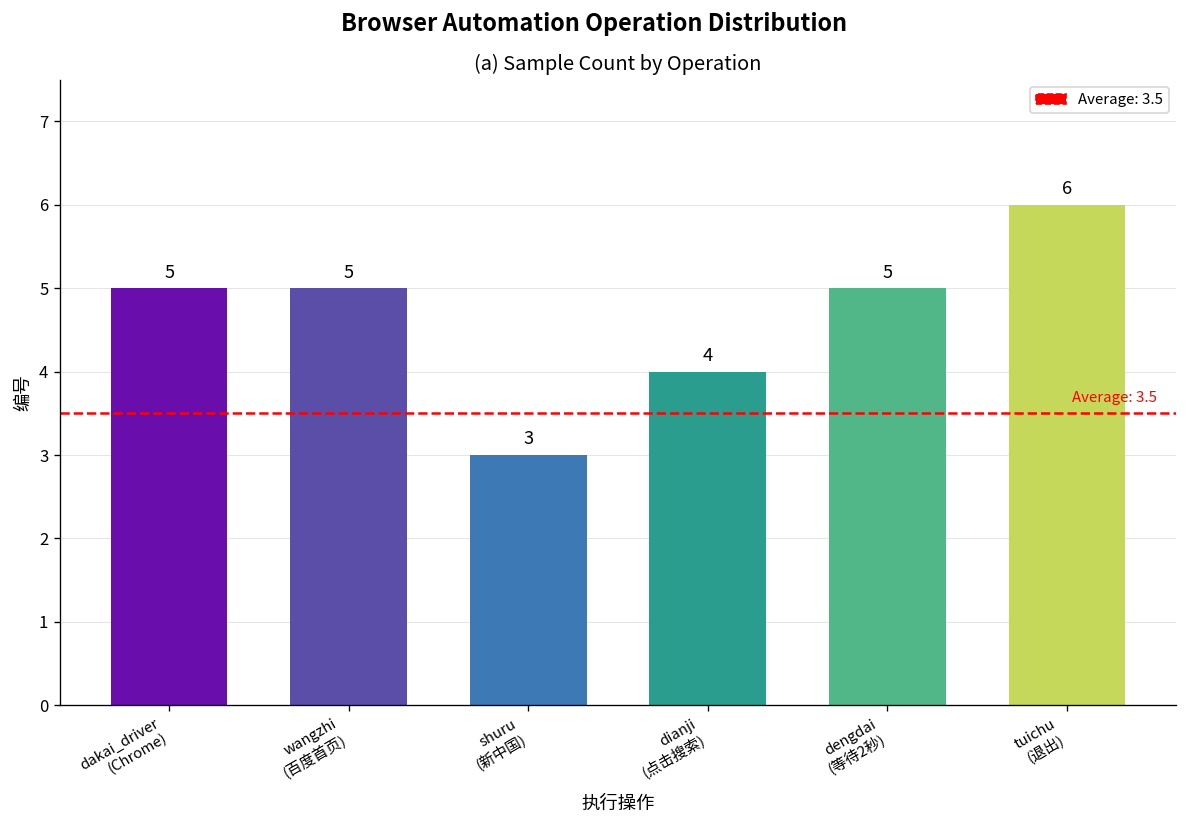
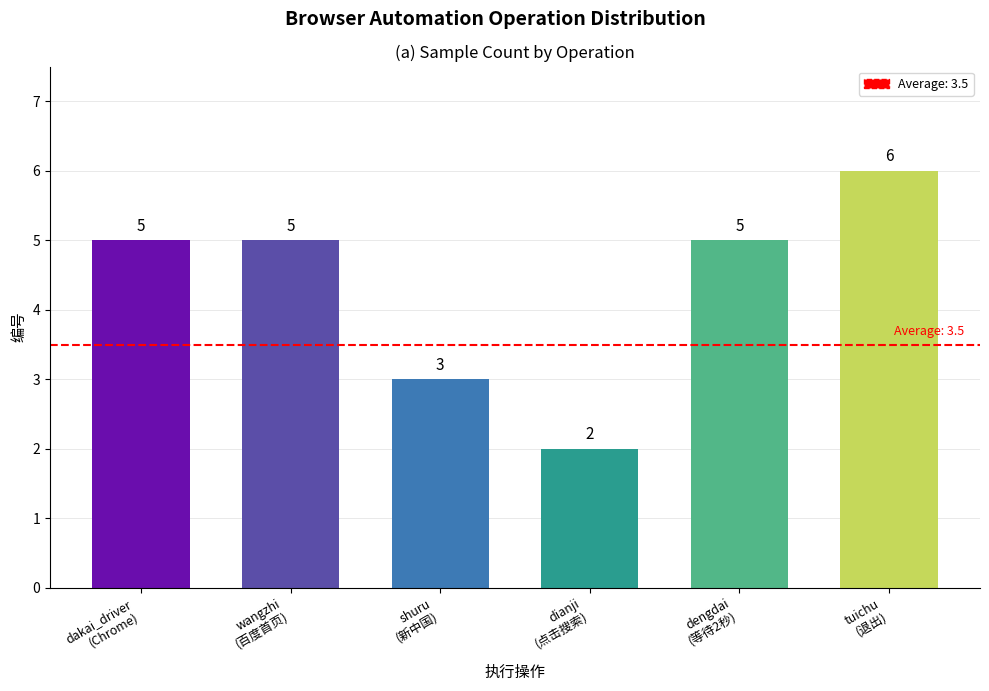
dianji (点击搜索): 4 -> 2
